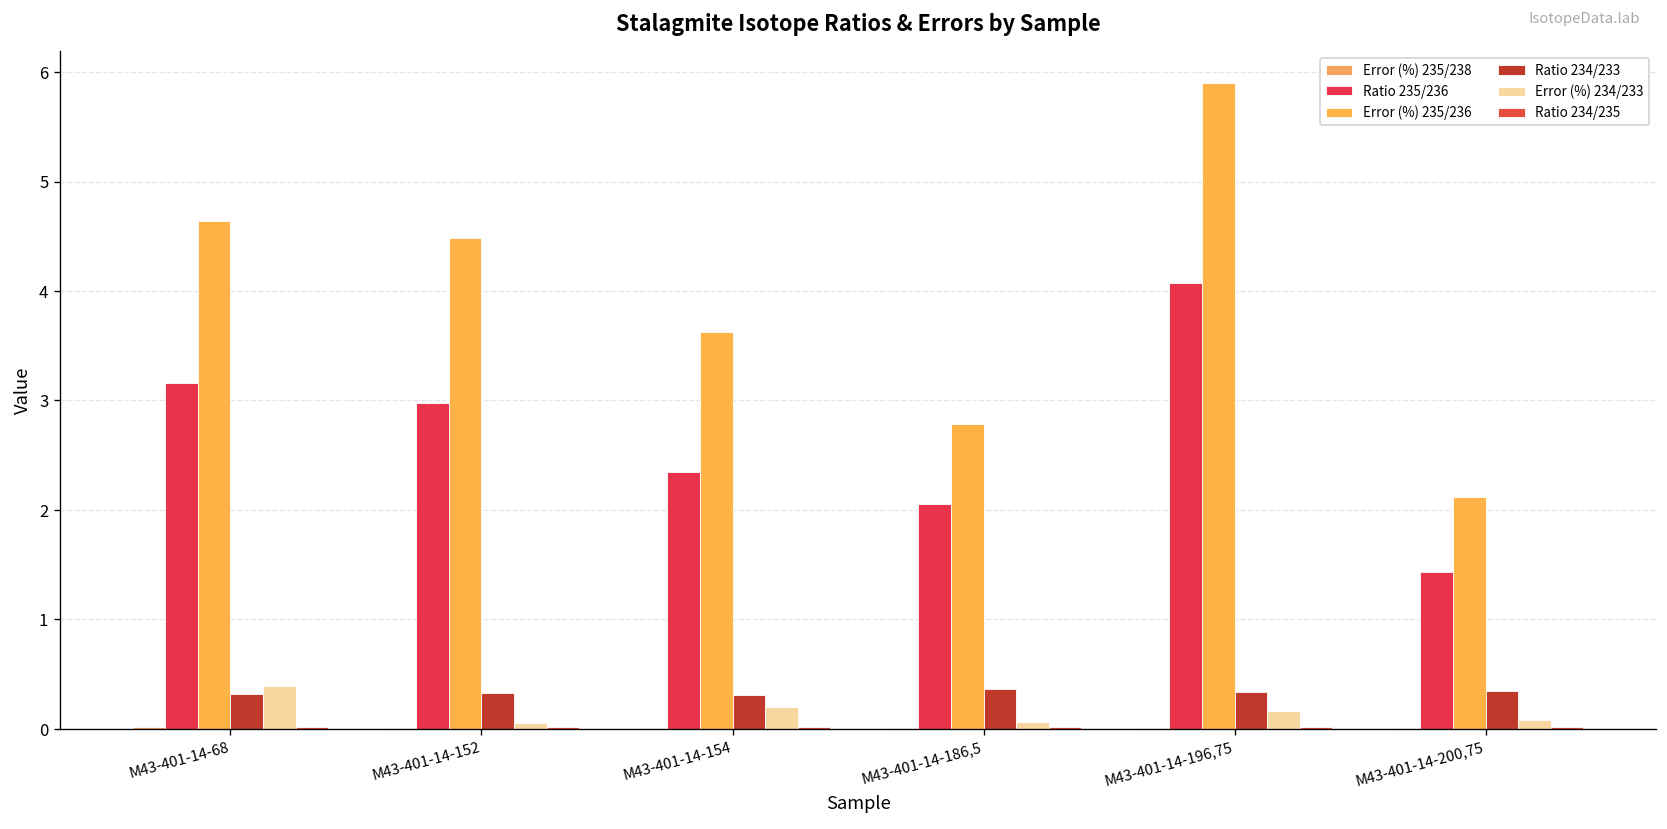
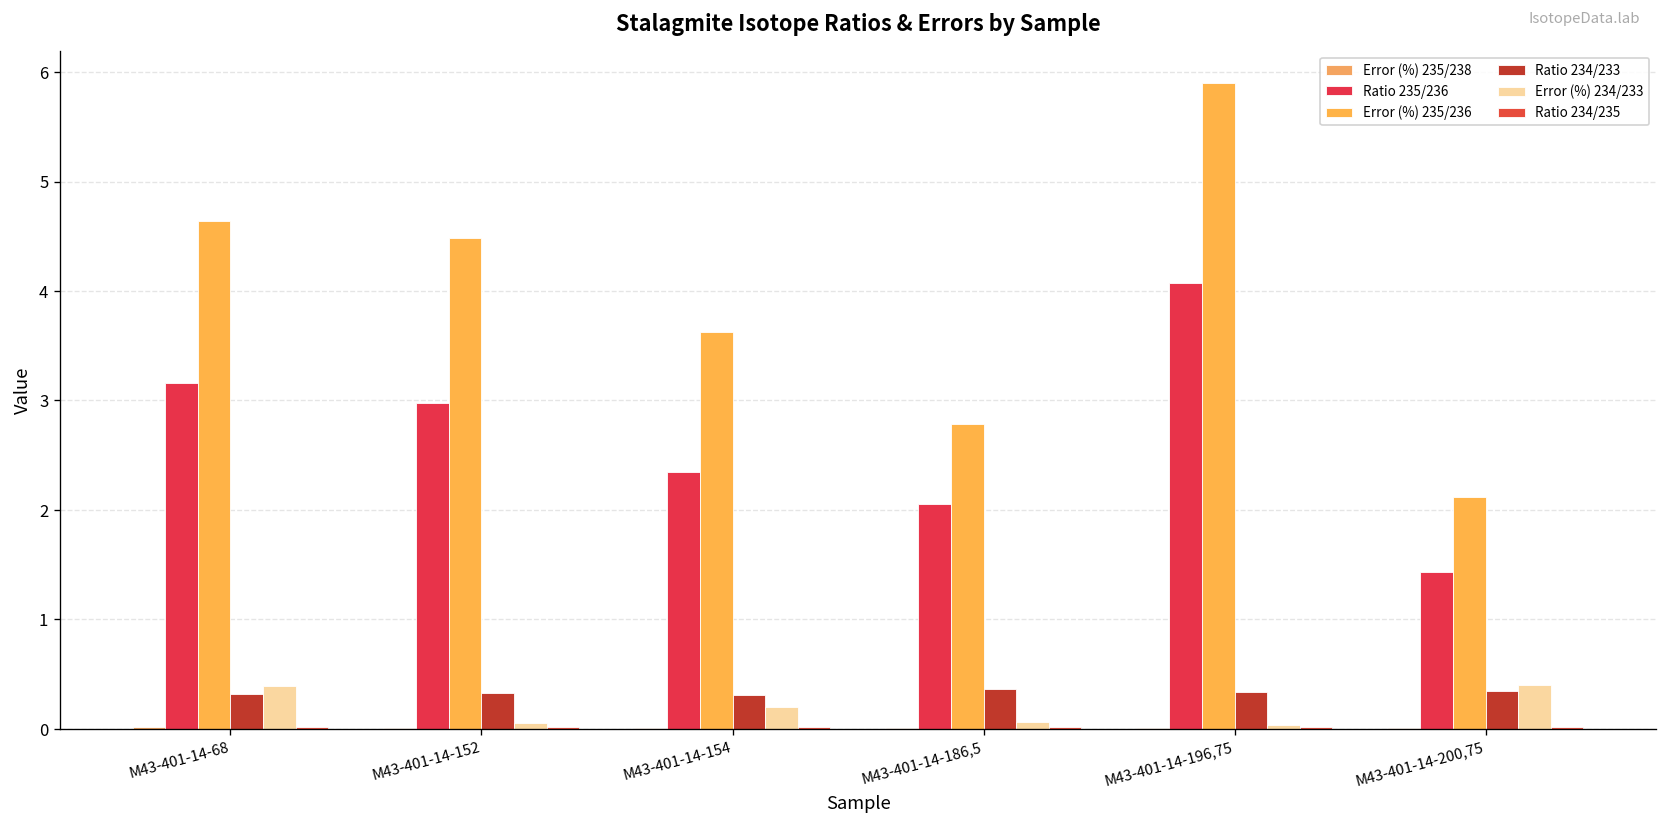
Error (%) 234/233, M43-401-14-196,75: 0.2 -> 0.0
Error (%) 234/233, M43-401-14-200,75: 0.1 -> 0.4
